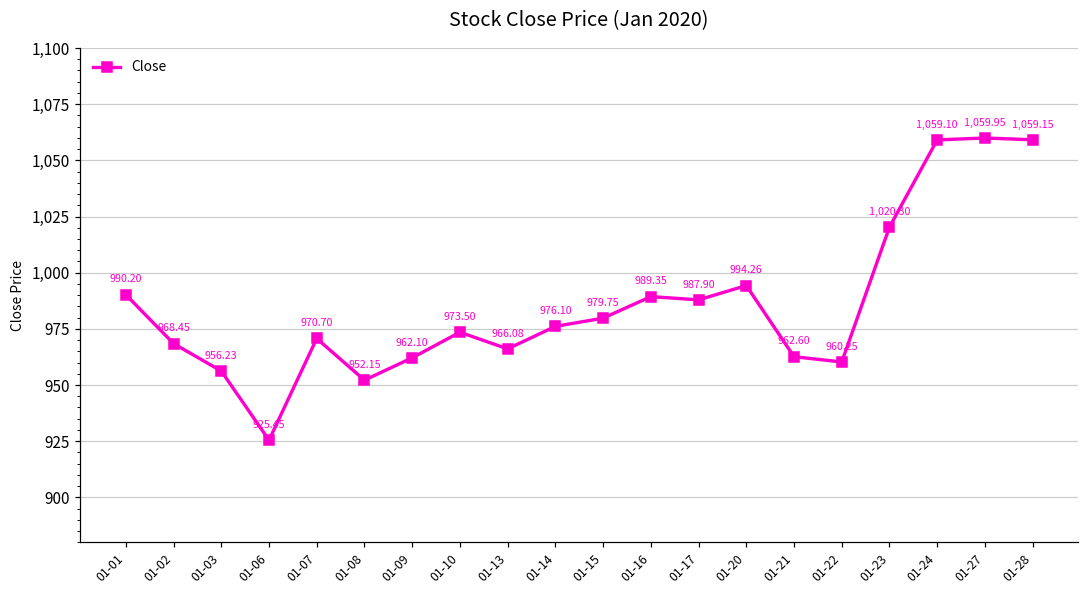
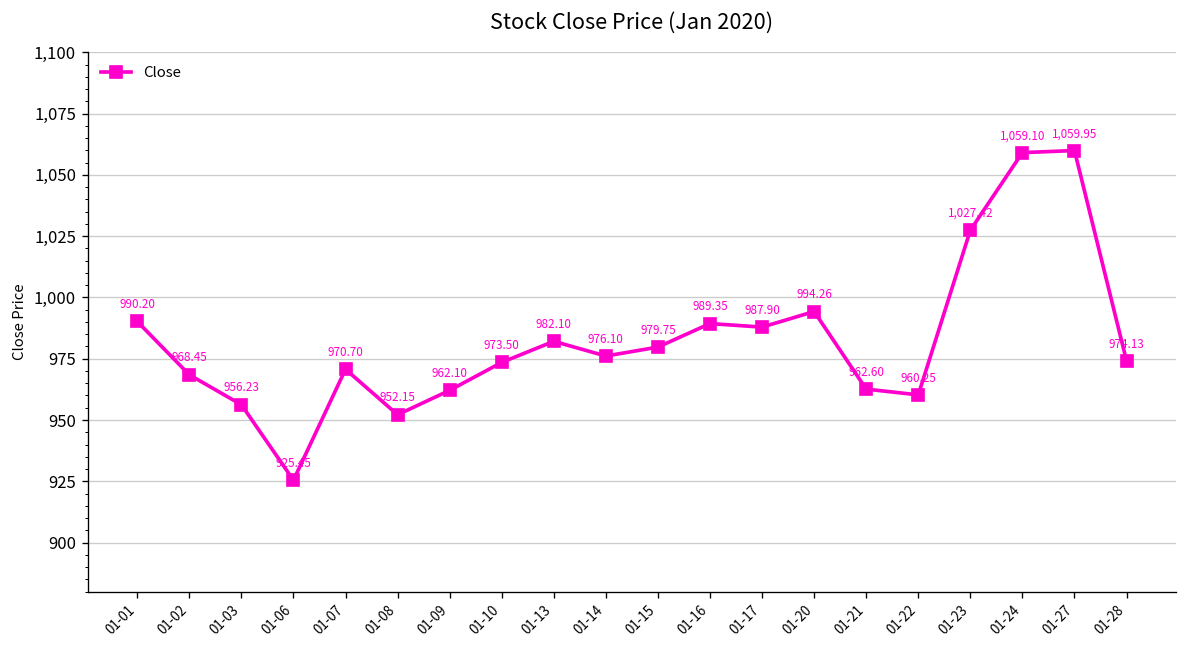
01-13: 966.08 -> 982.10
01-23: 1,020.30 -> 1,027.42
01-28: 1,059.15 -> 974.13
